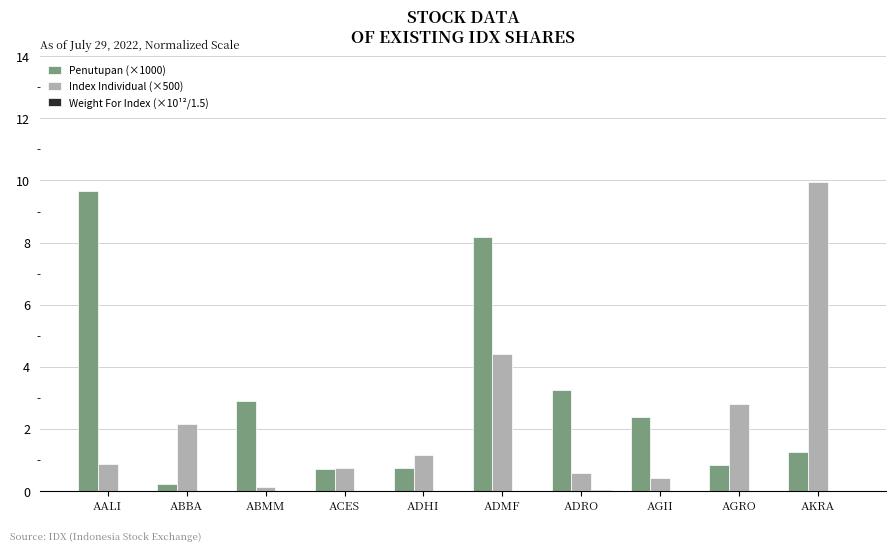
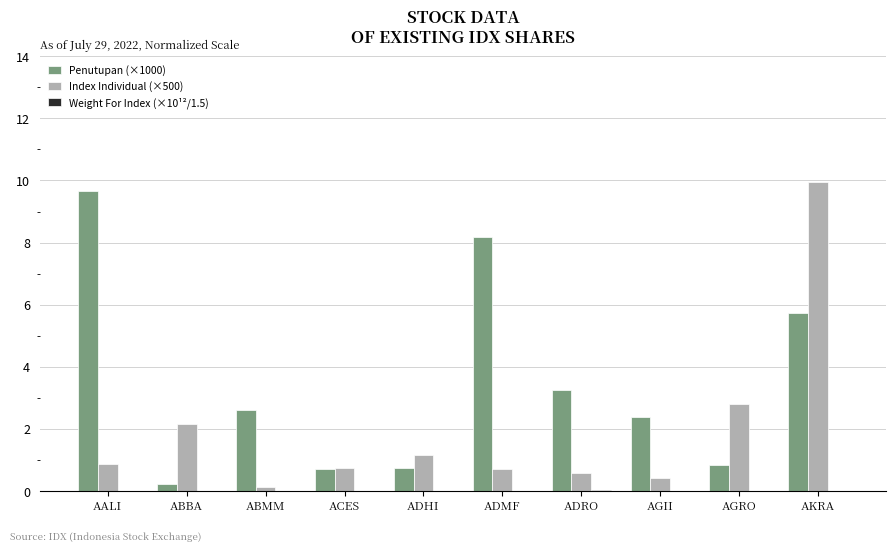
Penutupan (×1000), ABMM: 2.9 -> 2.6
Index Individual (×500), ADMF: 4.4 -> 0.7
Penutupan (×1000), AKRA: 1.3 -> 5.7
